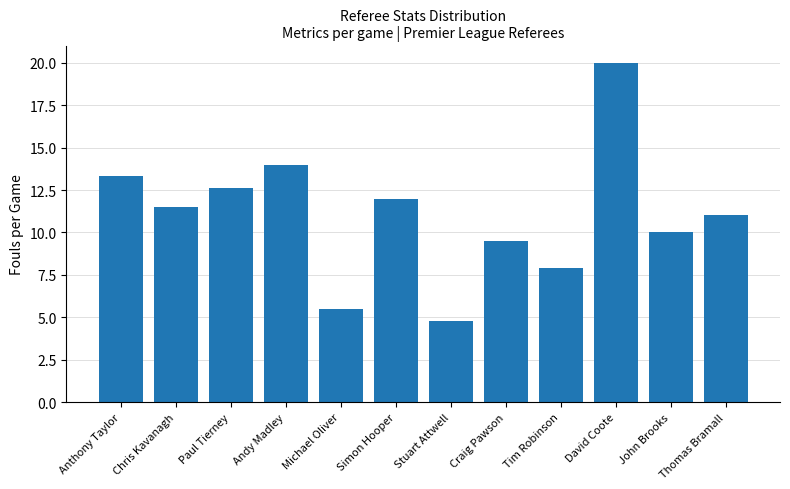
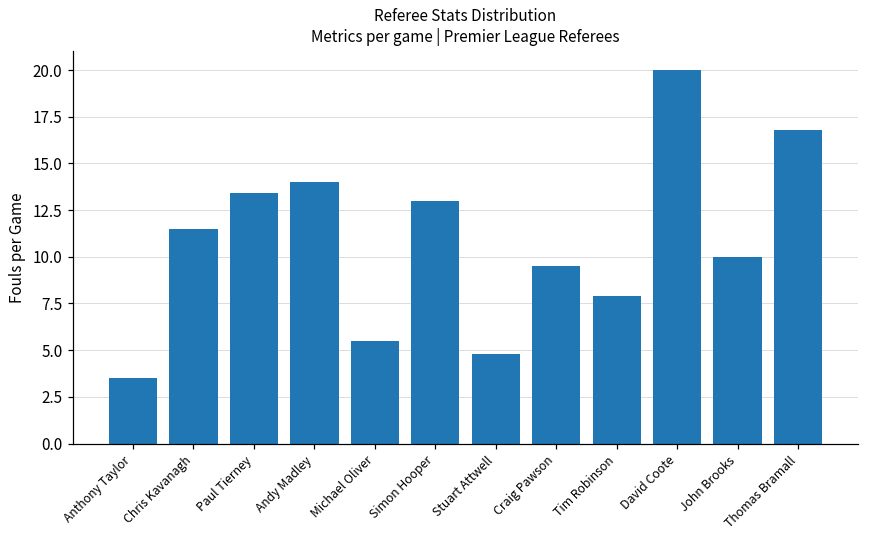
Anthony Taylor: 13.3 -> 3.5
Paul Tierney: 12.6 -> 13.4
Simon Hooper: 12 -> 13
Thomas Bramall: 11.0 -> 16.8
